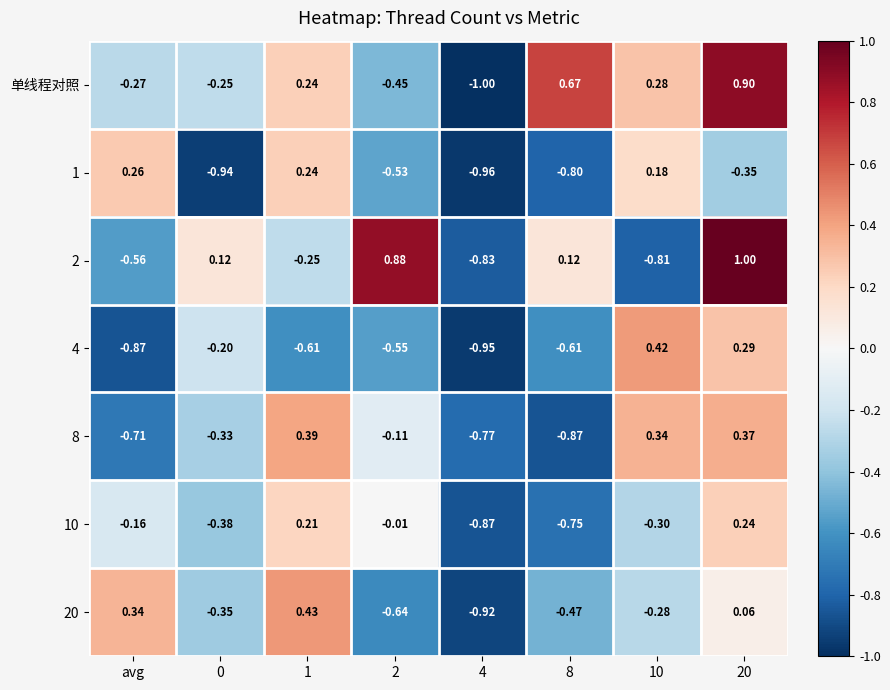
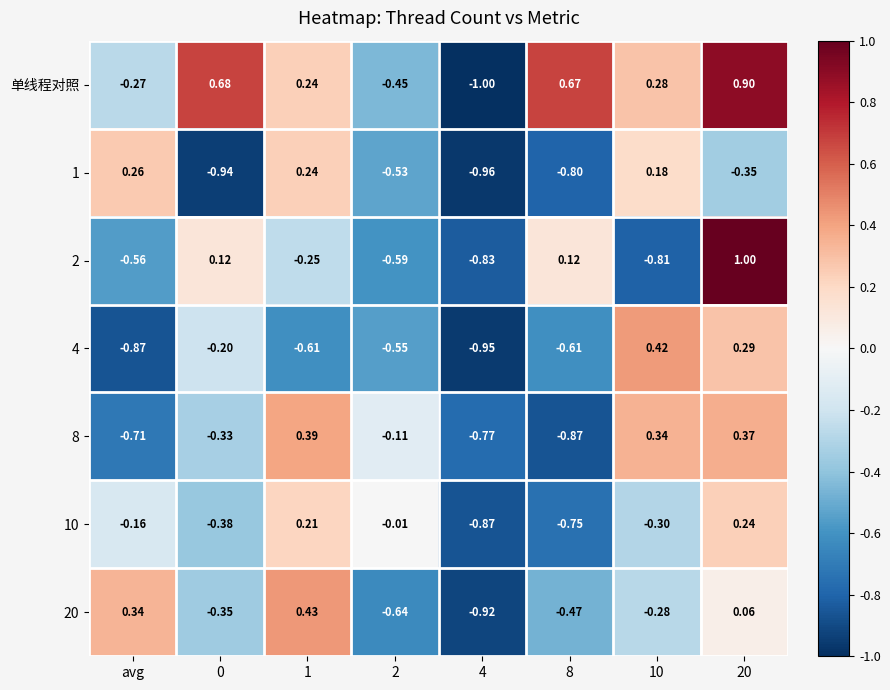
单线程对照, 0: -0.25 -> 0.68
2, 2: 0.88 -> -0.59
